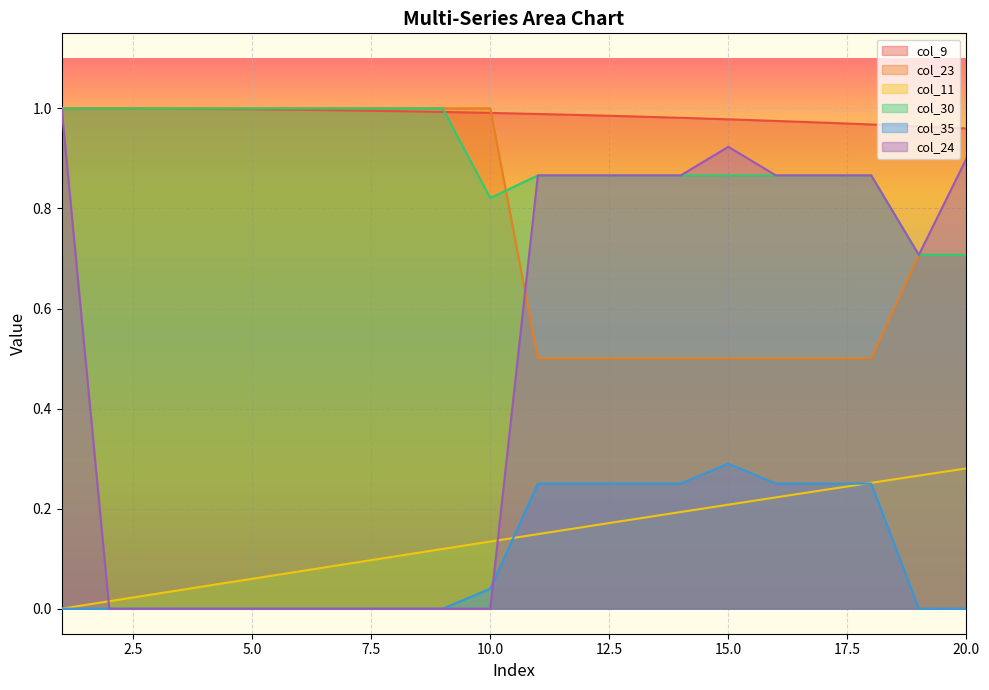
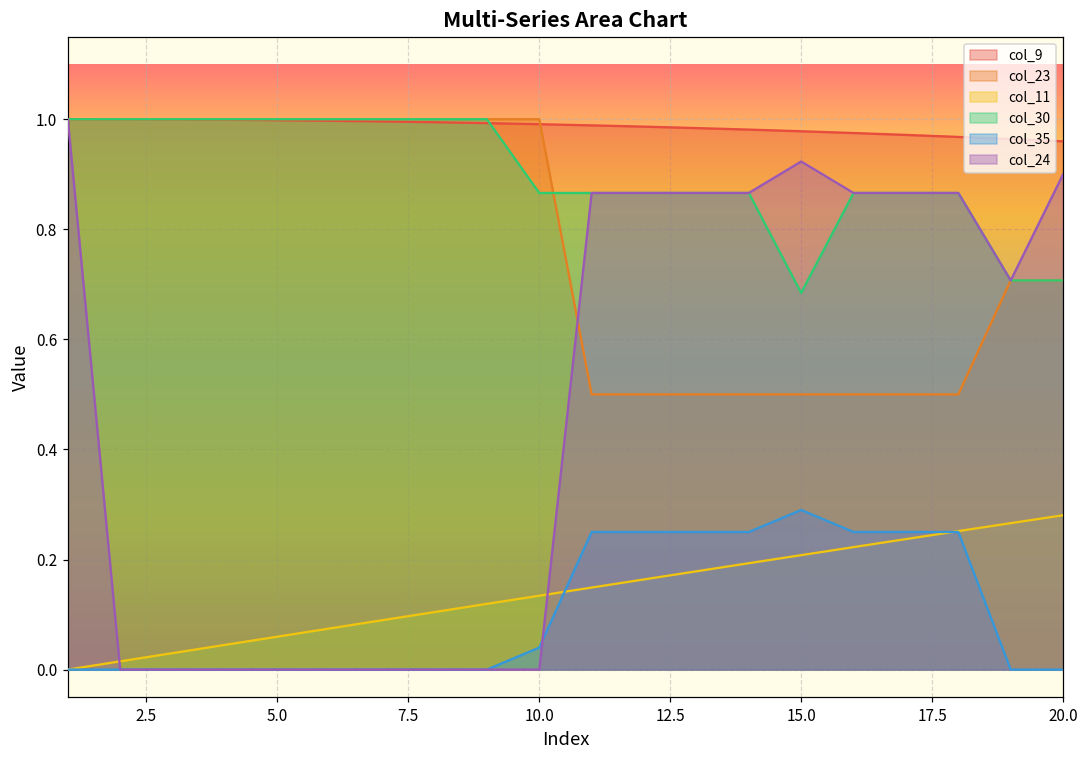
col_30, 10.0: 0.82 -> 0.87
col_30, 15.0: 0.87 -> 0.68
